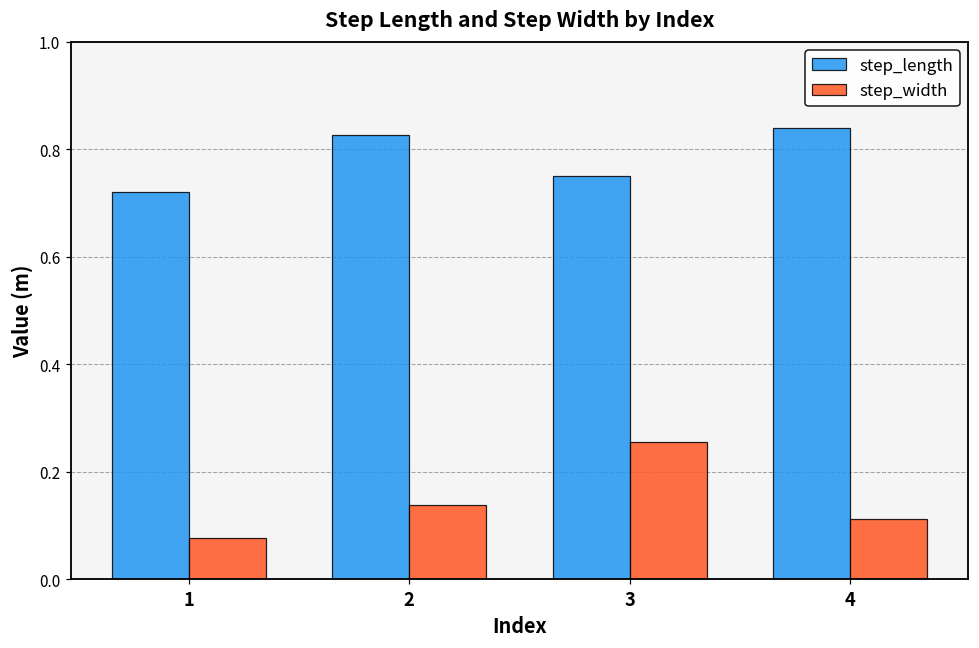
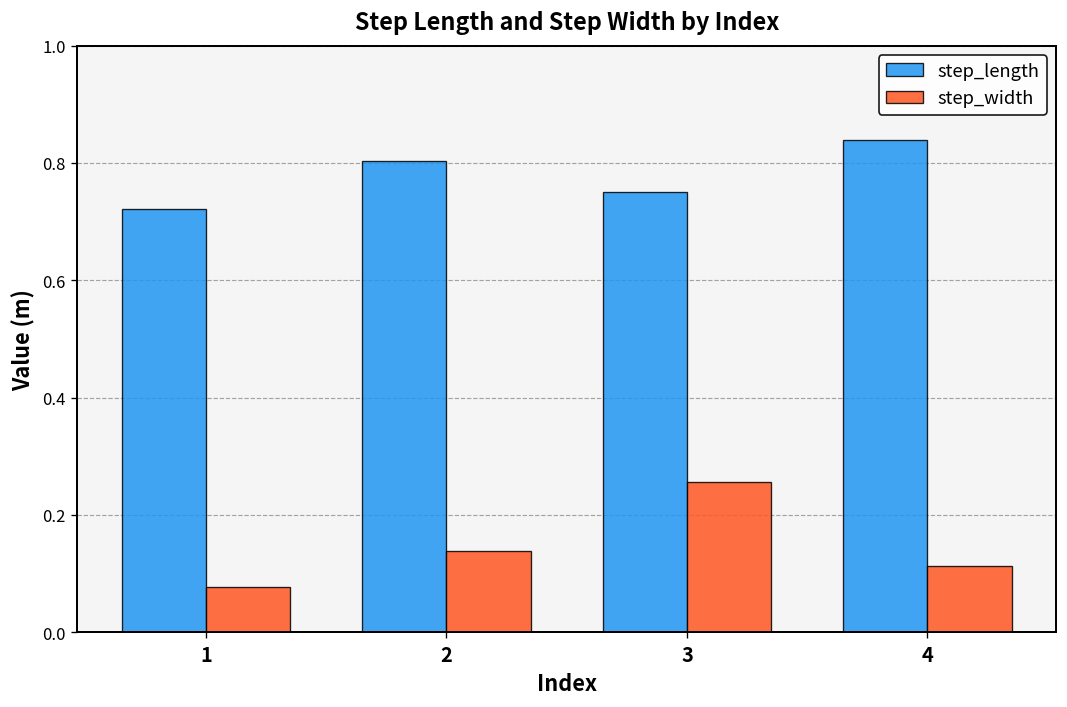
step_length, 2: 0.83 -> 0.80
